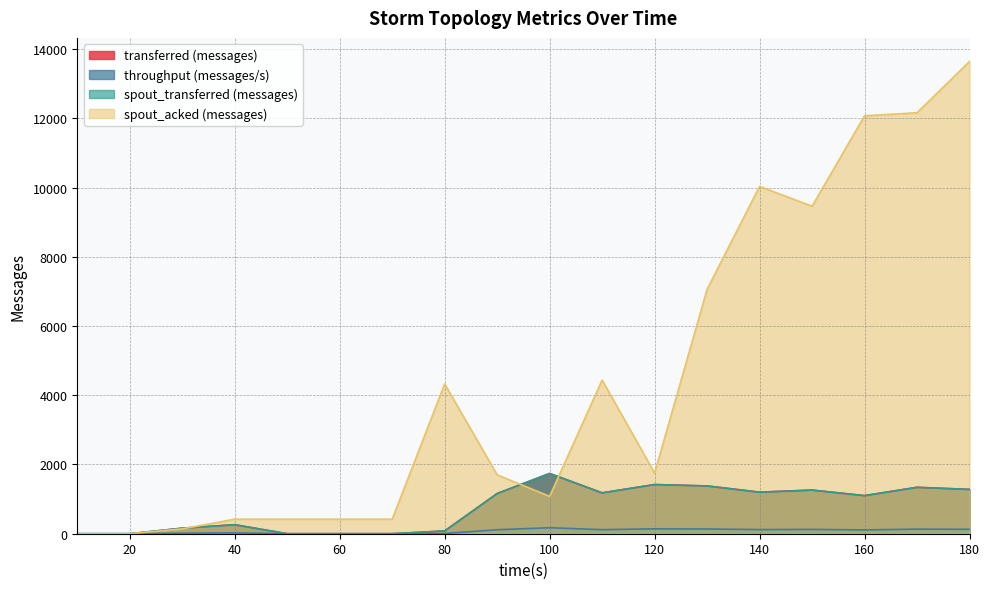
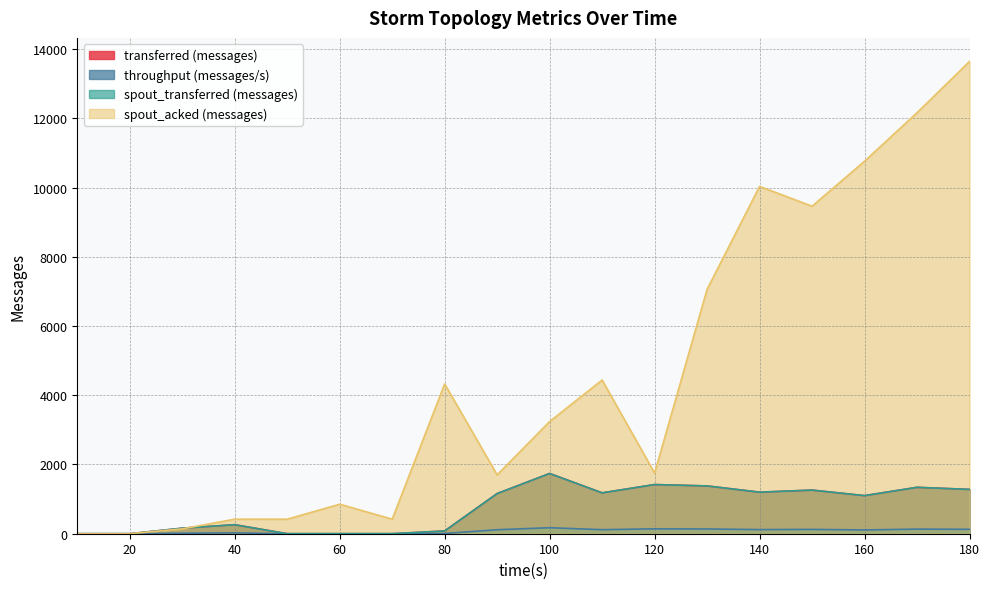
spout_acked (messages), 60: 400 -> 900
spout_acked (messages), 100: 1100 -> 3200
spout_acked (messages), 160: 12100 -> 10800
